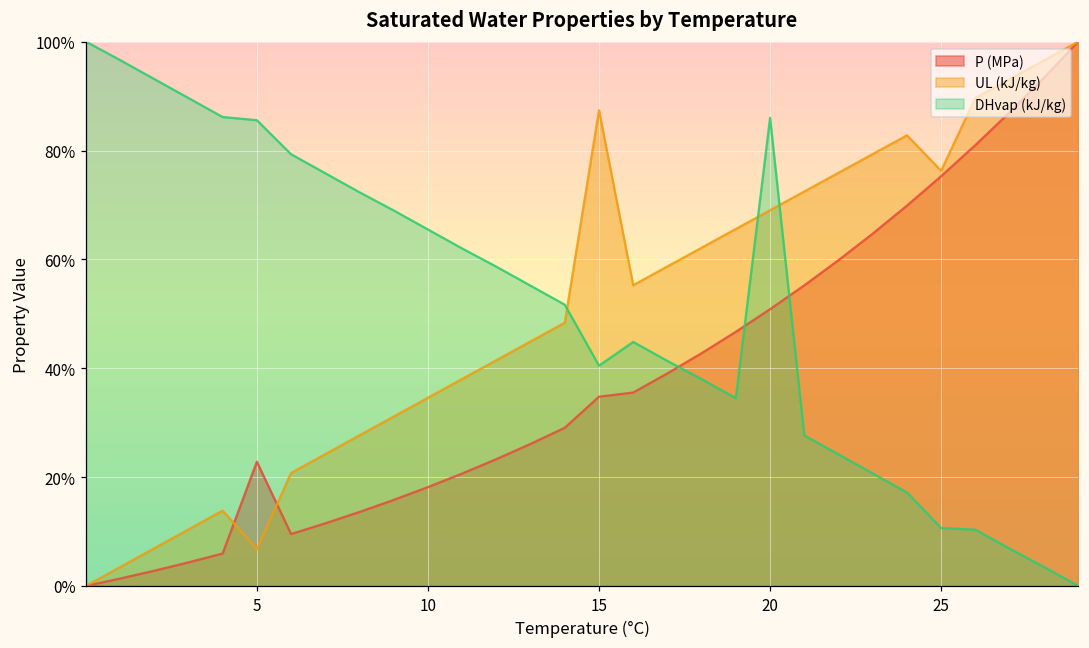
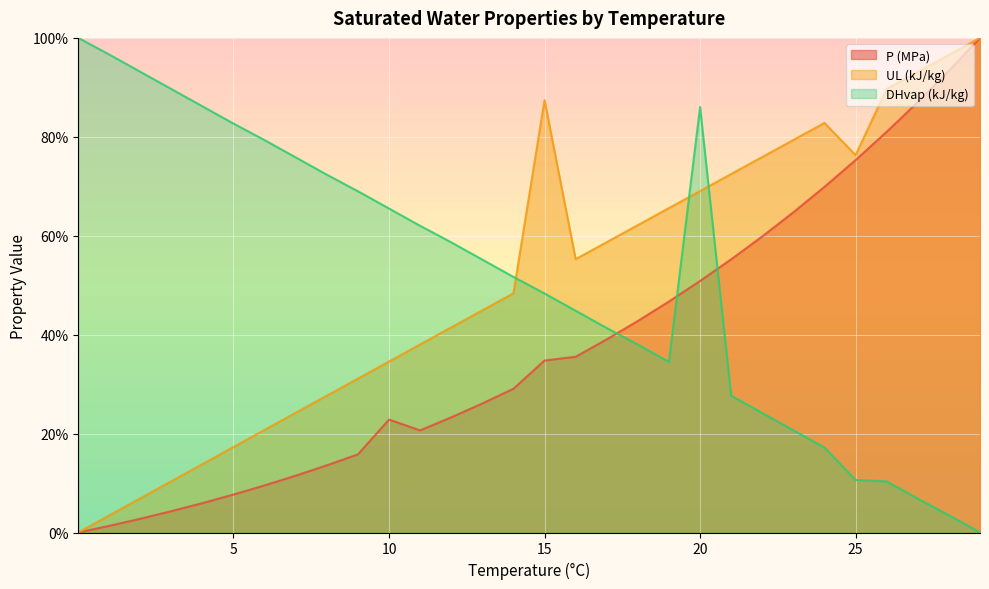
P (MPa), 5: 23% -> 8%
UL (kJ/kg), 5: 7% -> 17%
DHvap (kJ/kg), 5: 86% -> 83%
P (MPa), 10: 18% -> 23%
DHvap (kJ/kg), 15: 40% -> 48%
